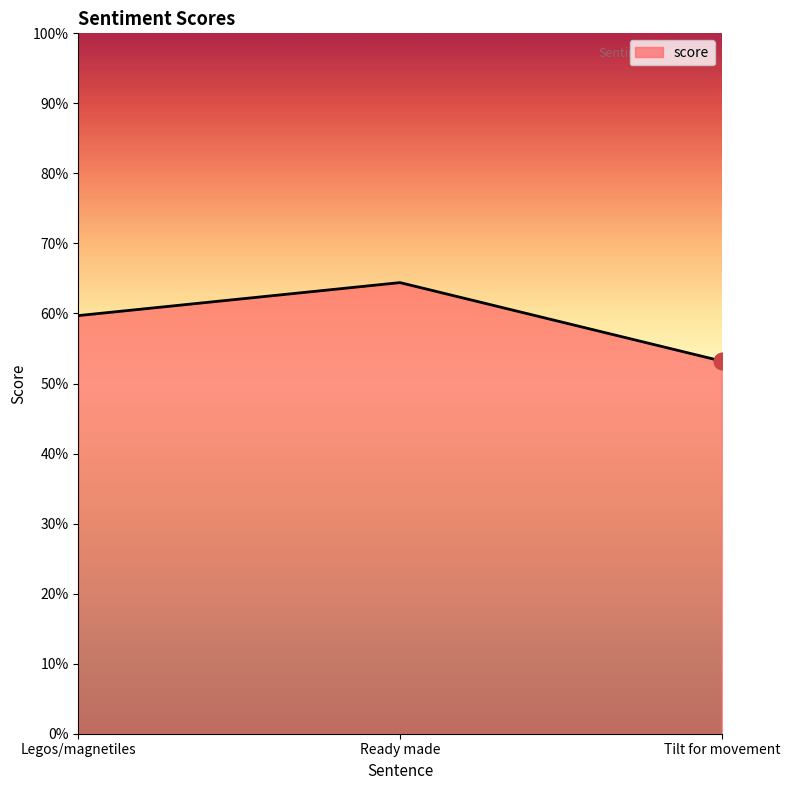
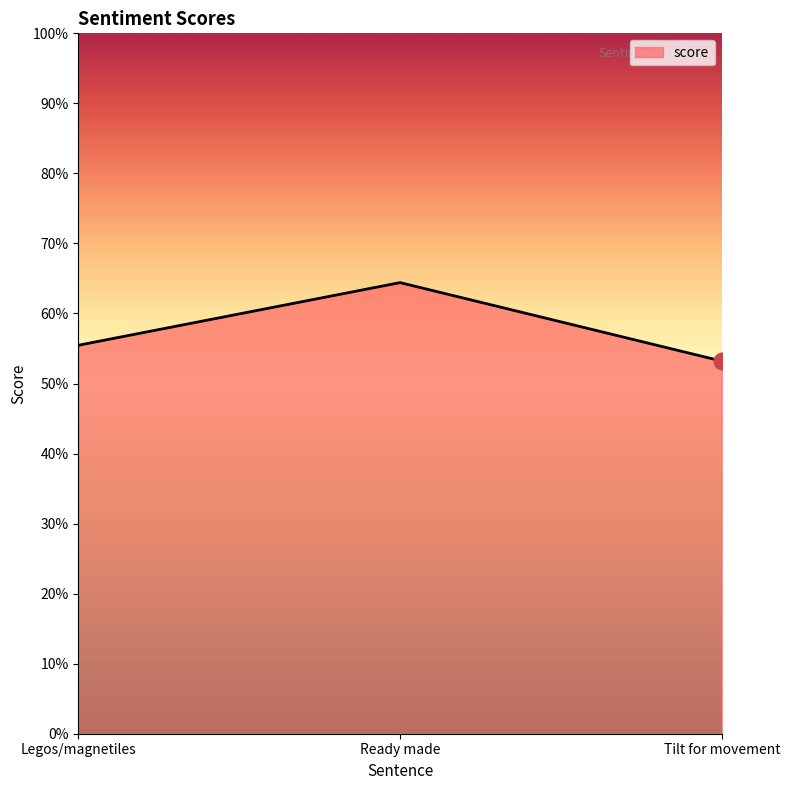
score, Legos/magnetiles: 60% -> 55%
